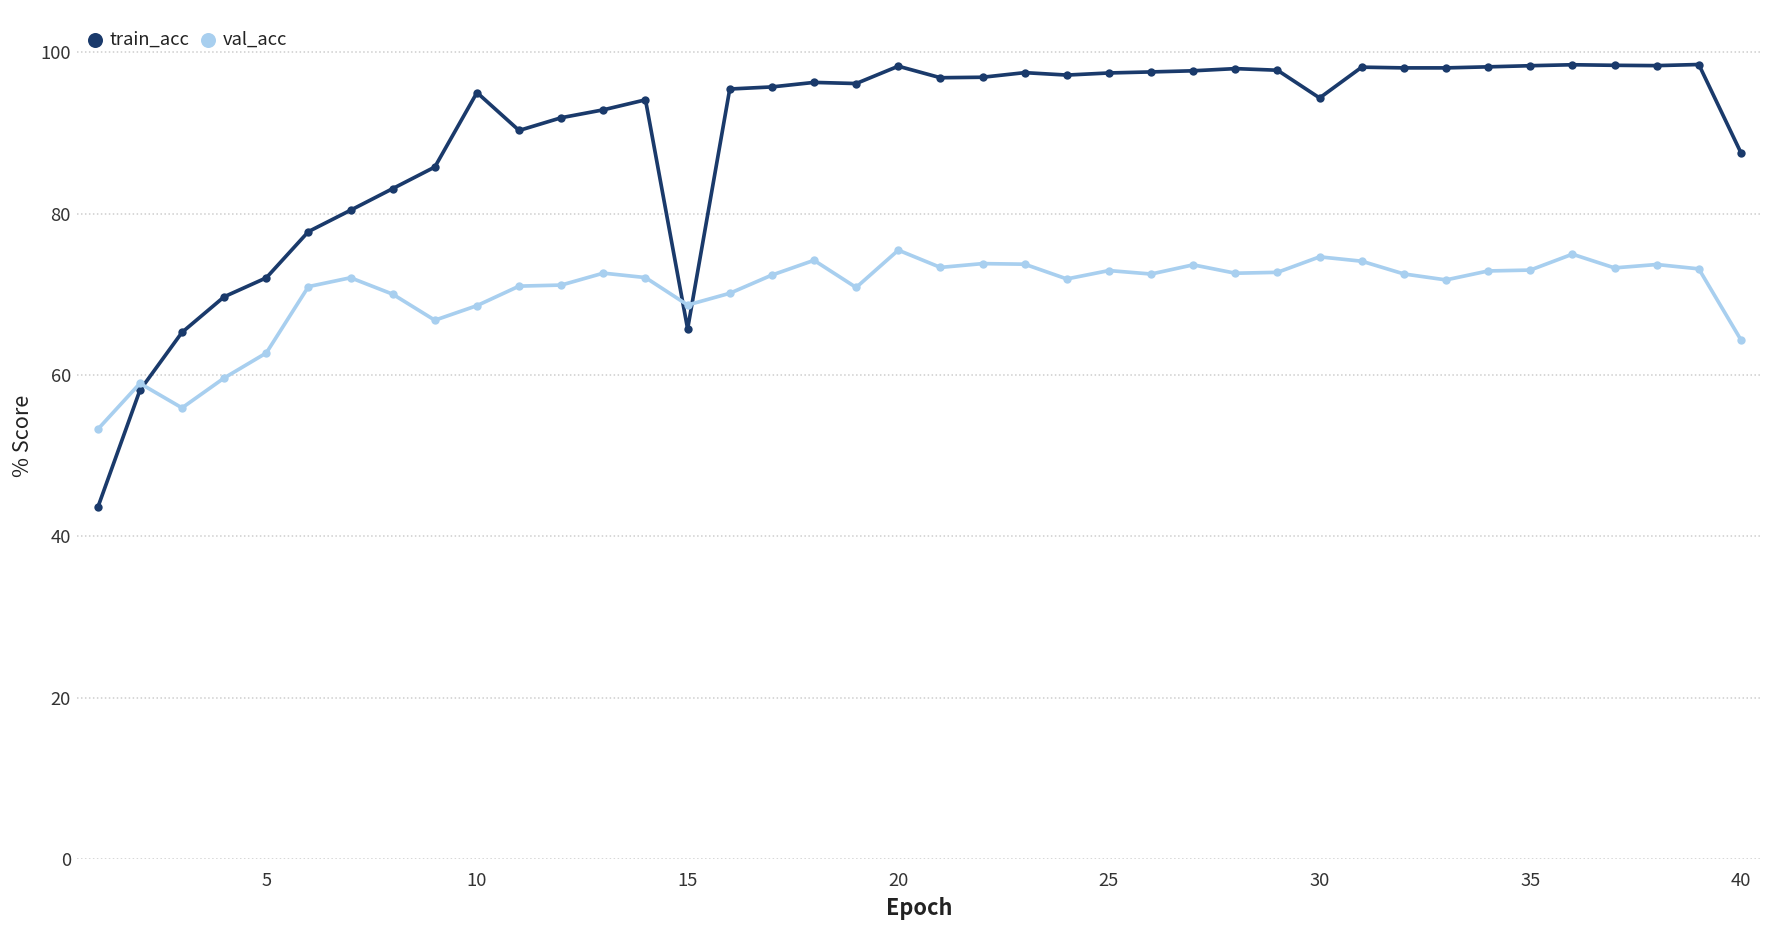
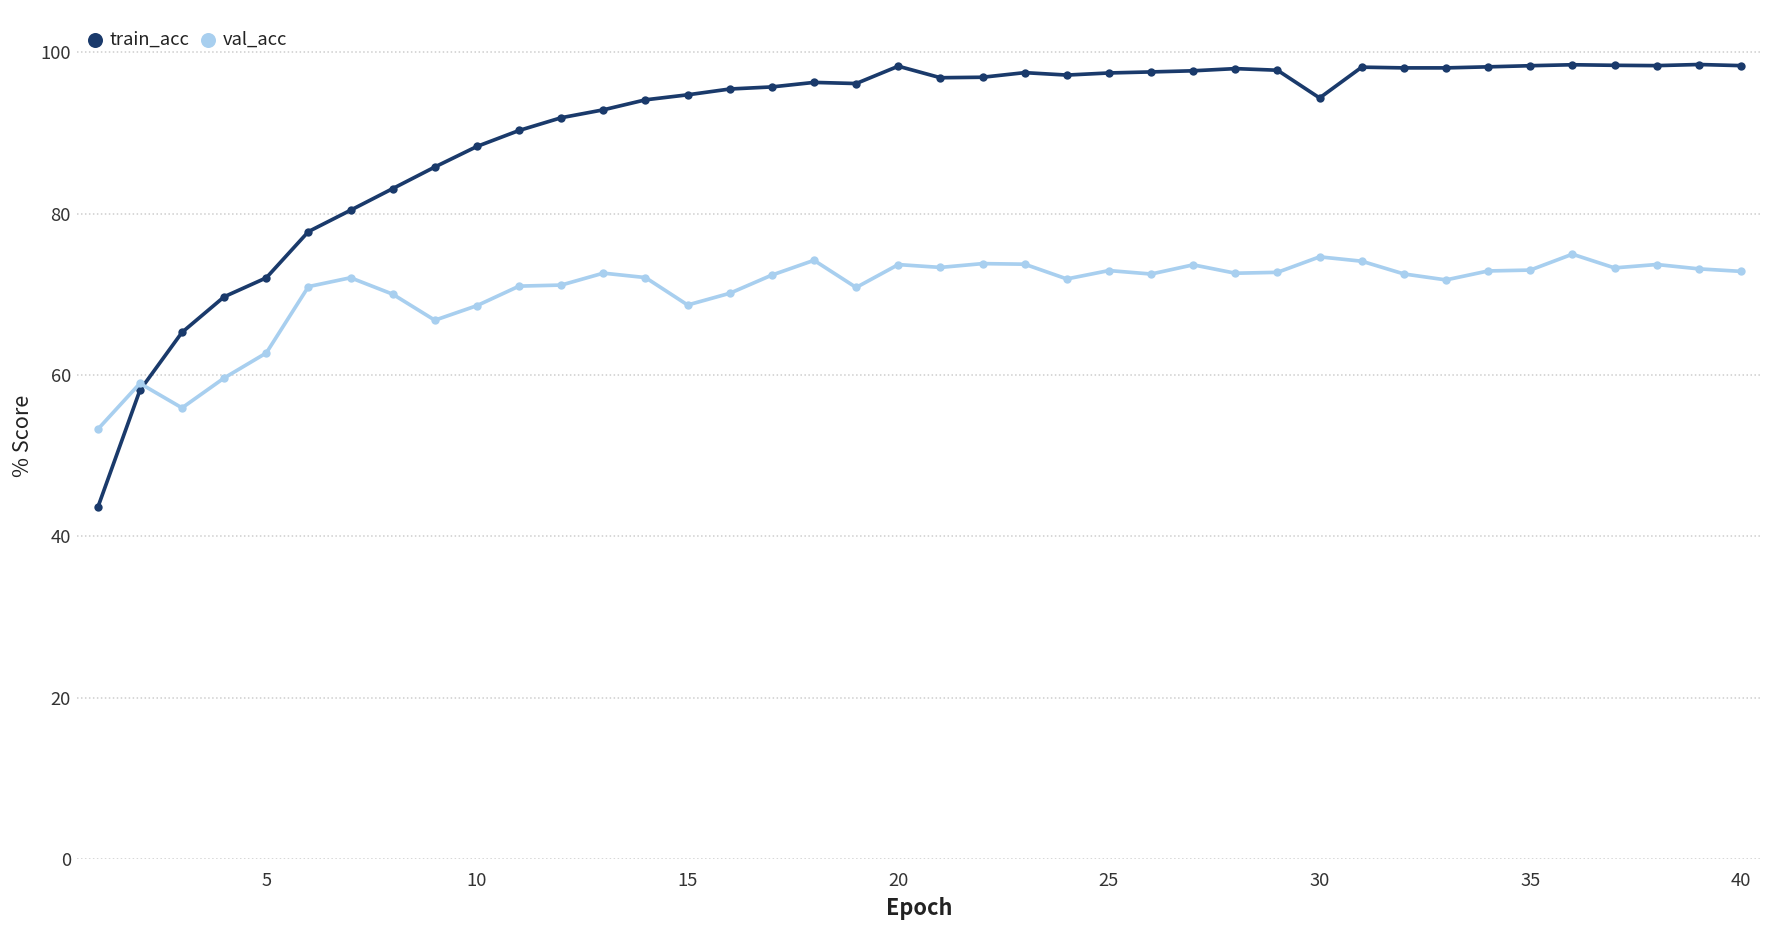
train_acc, 10: 95 -> 88
train_acc, 15: 66 -> 95
val_acc, 20: 75 -> 74
train_acc, 40: 88 -> 98
val_acc, 40: 64 -> 73
